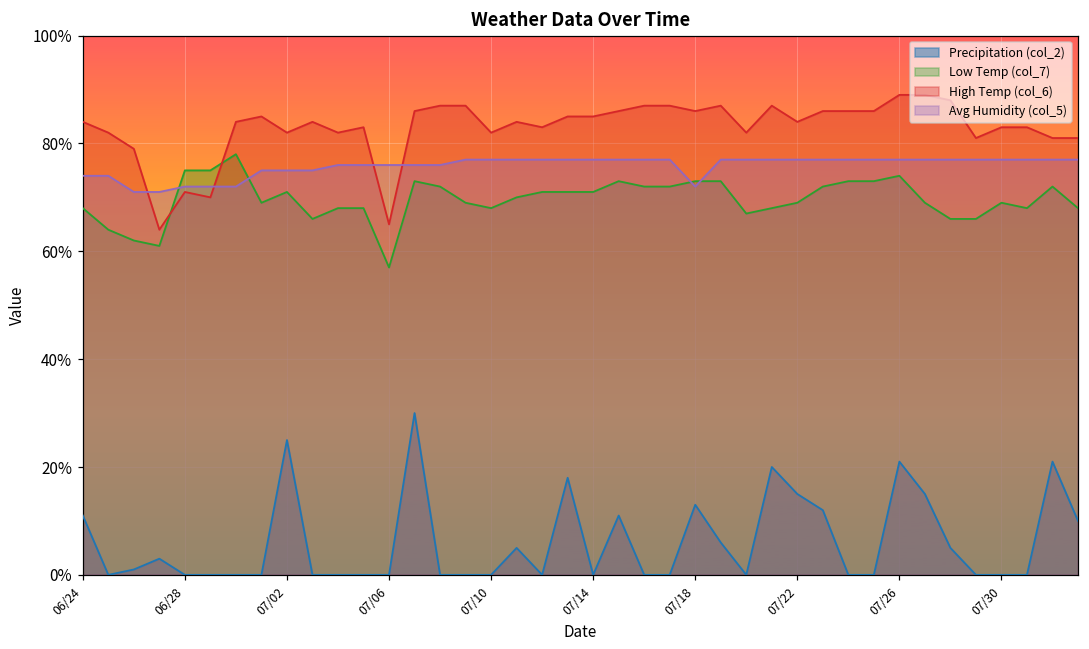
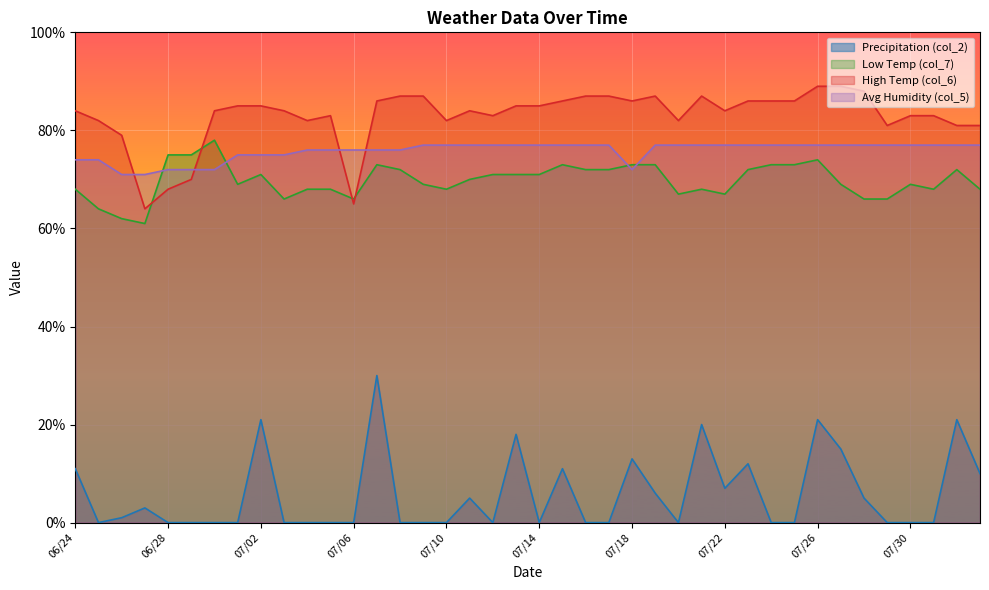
High Temp (col_6), 06/28: 71% -> 68%
Precipitation (col_2), 07/02: 25% -> 21%
High Temp (col_6), 07/02: 82% -> 85%
Low Temp (col_7), 07/06: 57% -> 66%
Precipitation (col_2), 07/22: 15% -> 7%
Low Temp (col_7), 07/22: 69% -> 67%
